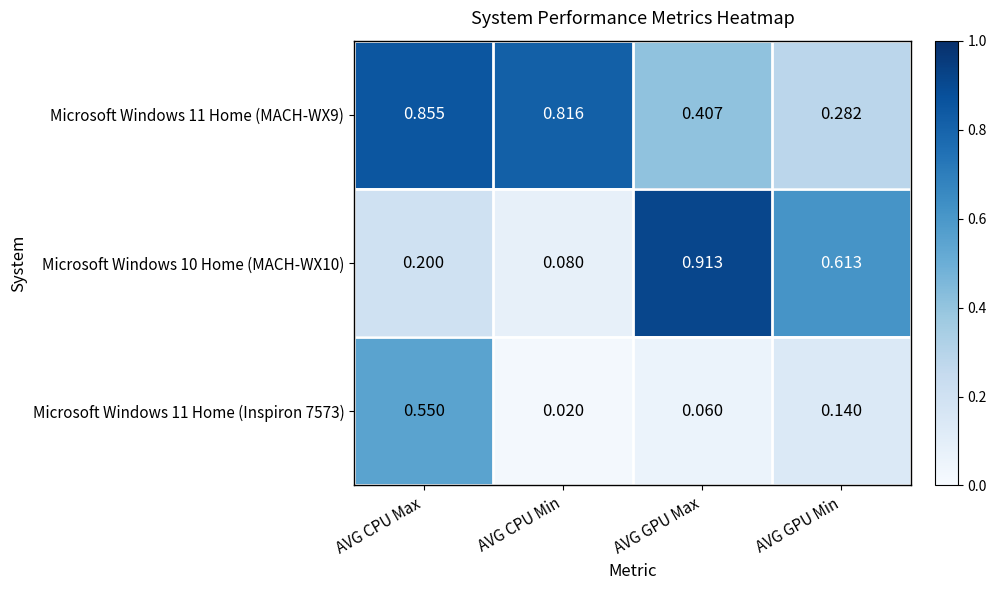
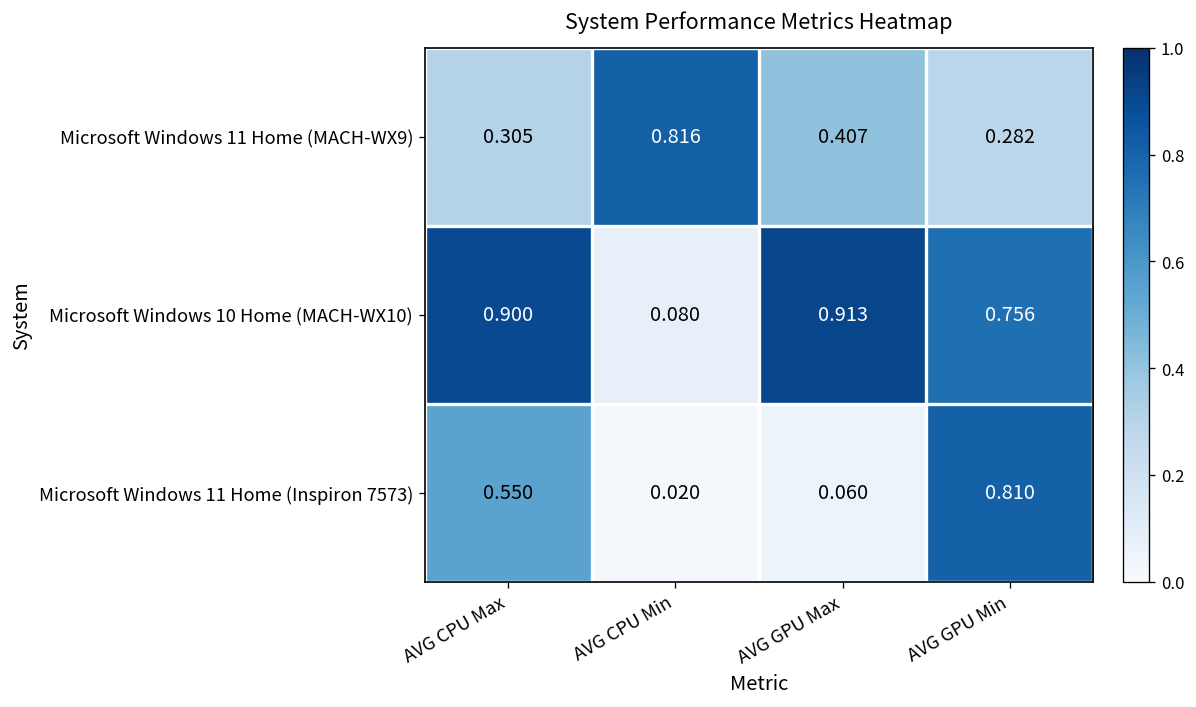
Microsoft Windows 11 Home (MACH-WX9), AVG CPU Max: 0.855 -> 0.305
Microsoft Windows 10 Home (MACH-WX10), AVG CPU Max: 0.200 -> 0.900
Microsoft Windows 10 Home (MACH-WX10), AVG GPU Min: 0.613 -> 0.756
Microsoft Windows 11 Home (Inspiron 7573), AVG GPU Min: 0.140 -> 0.810
